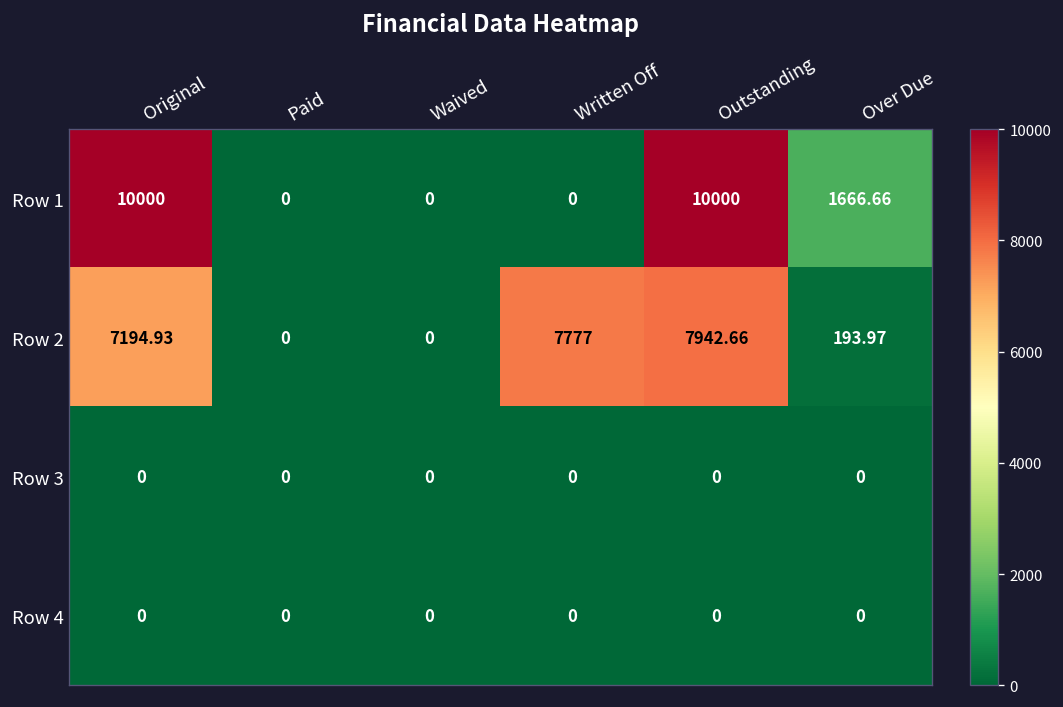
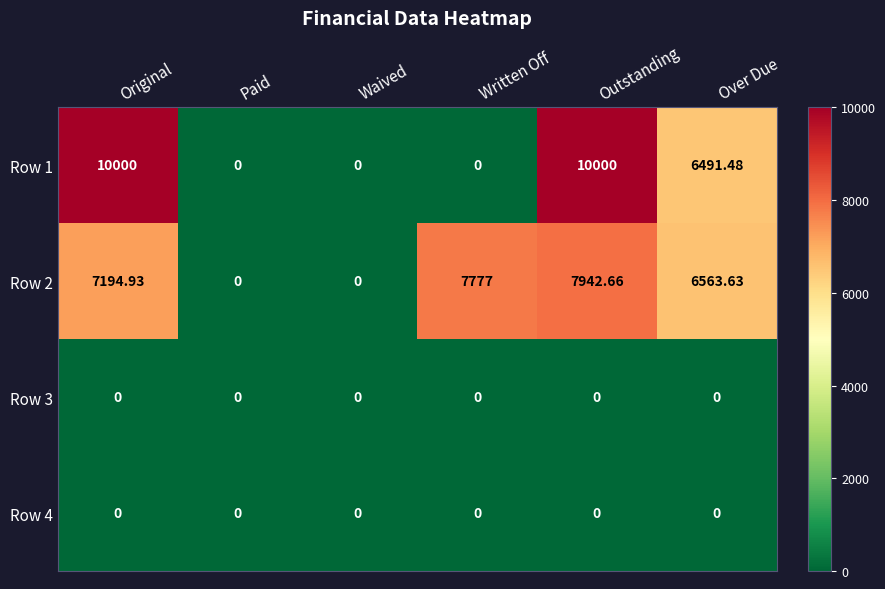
Row 1, Over Due: 1666.66 -> 6491.48
Row 2, Over Due: 193.97 -> 6563.63
